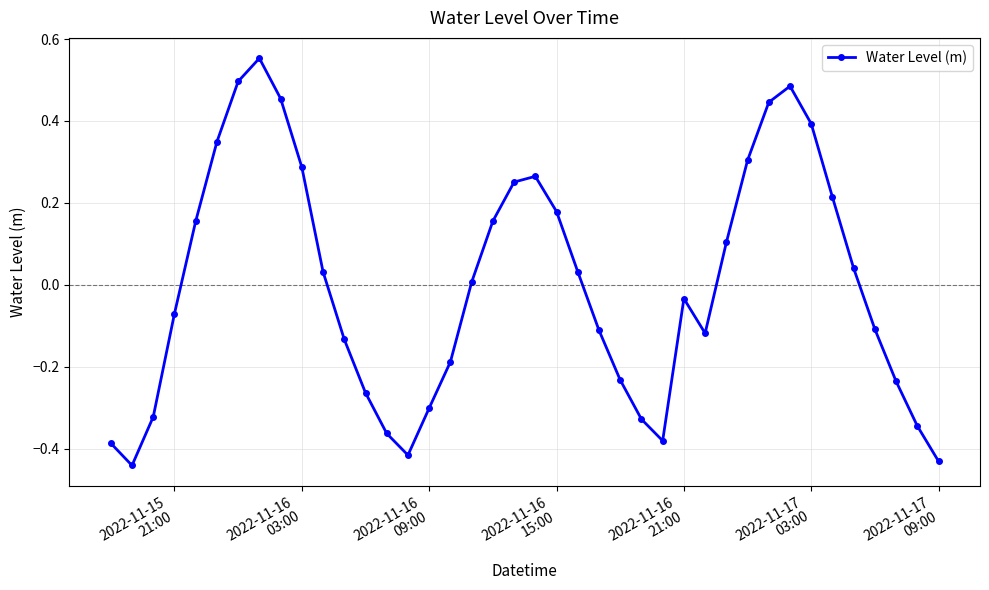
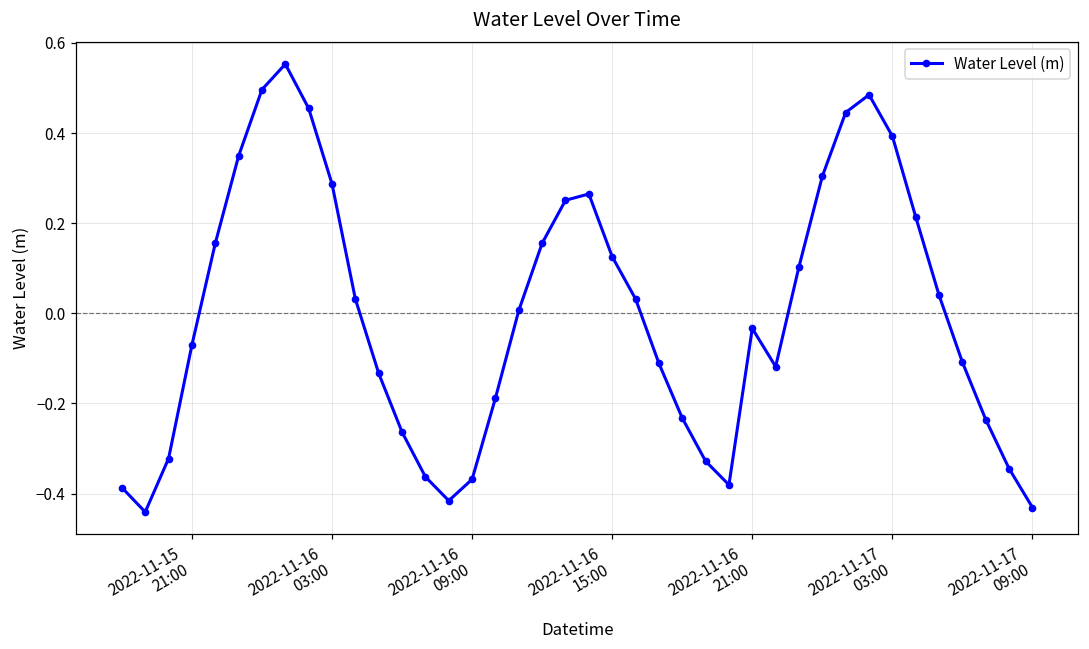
2022-11-16 09:00: -0.30 -> -0.37
2022-11-16 15:00: 0.18 -> 0.13
